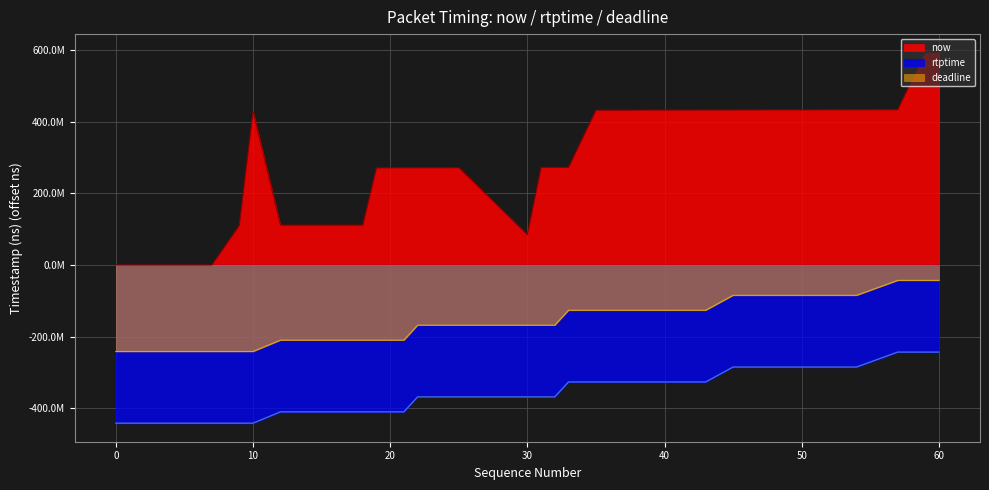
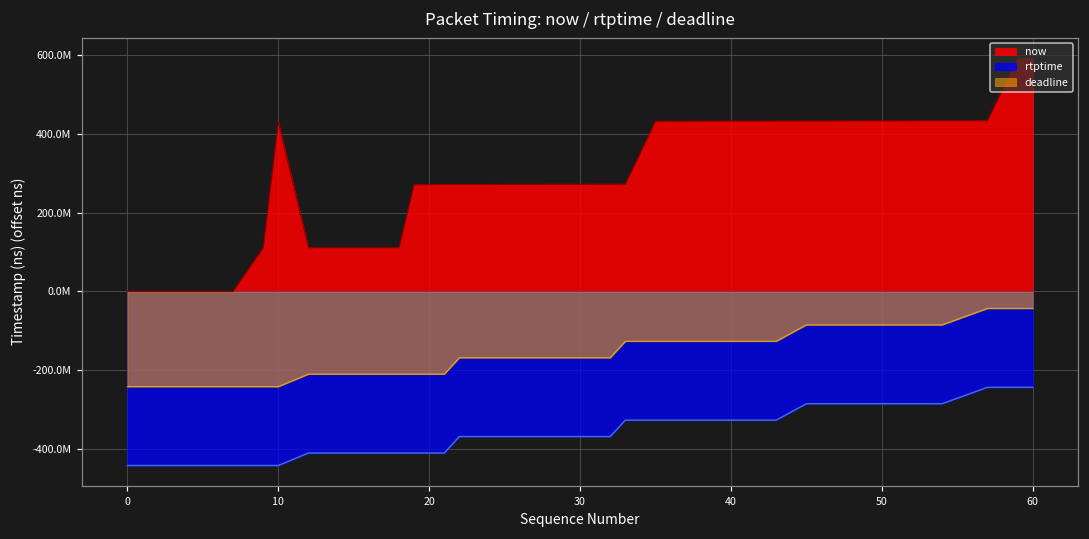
now, 30: 80000000 -> 270000000
